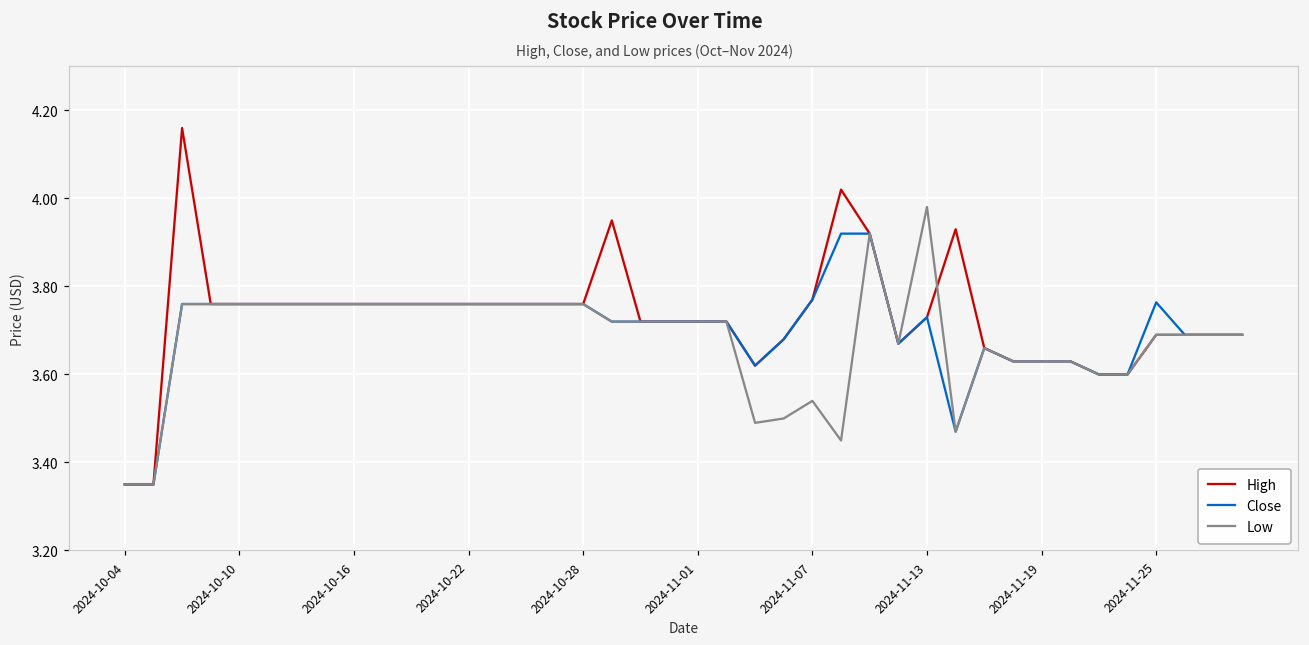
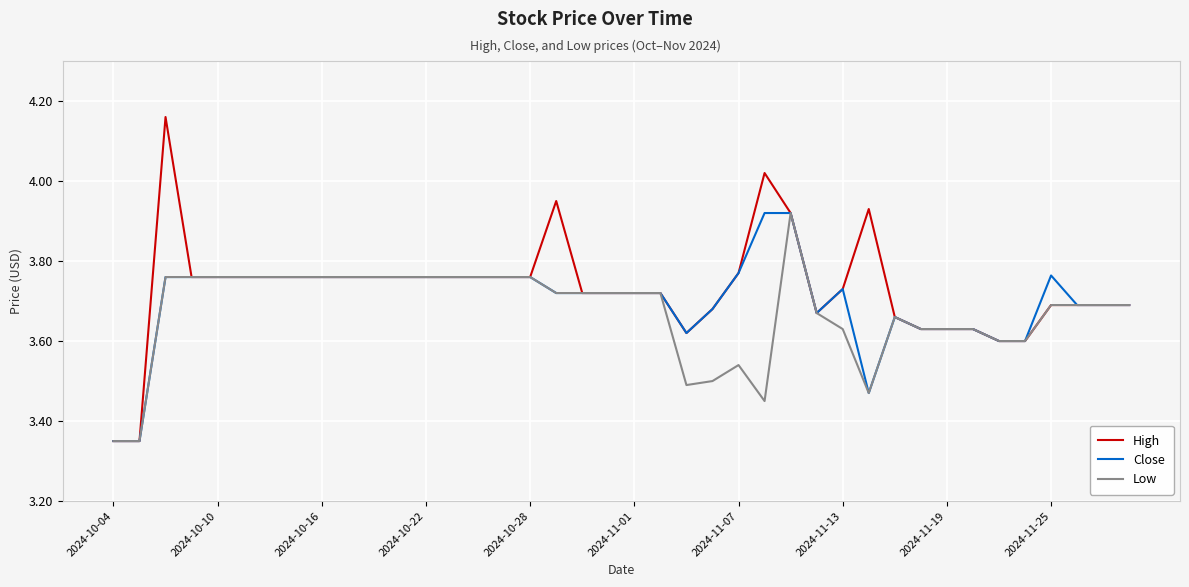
Low, 2024-11-13: 3.98 -> 3.63
